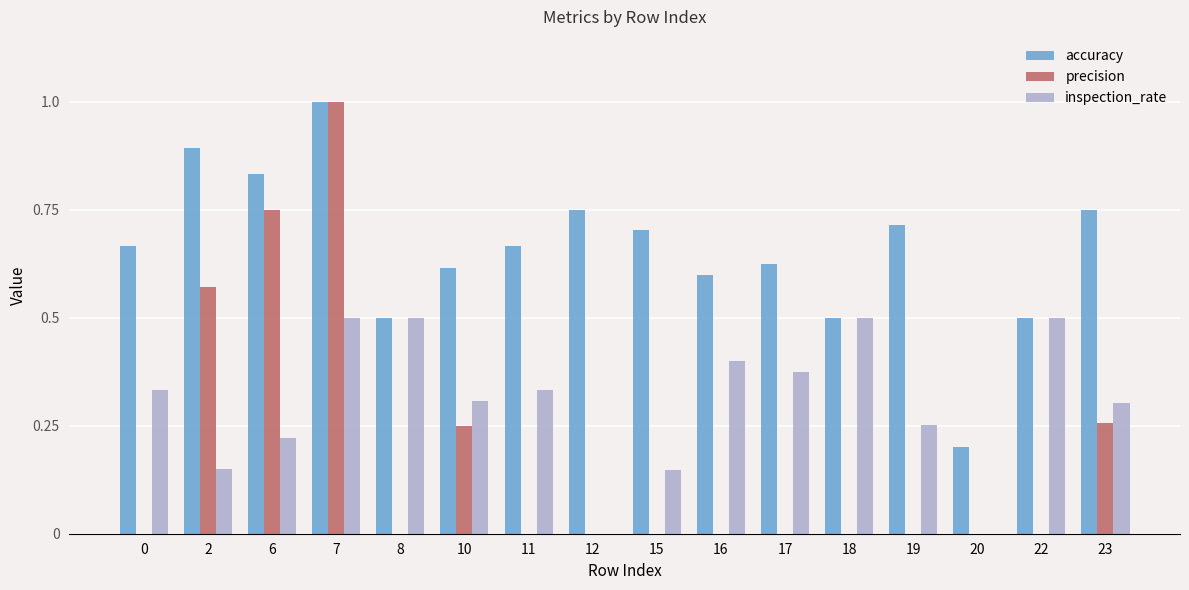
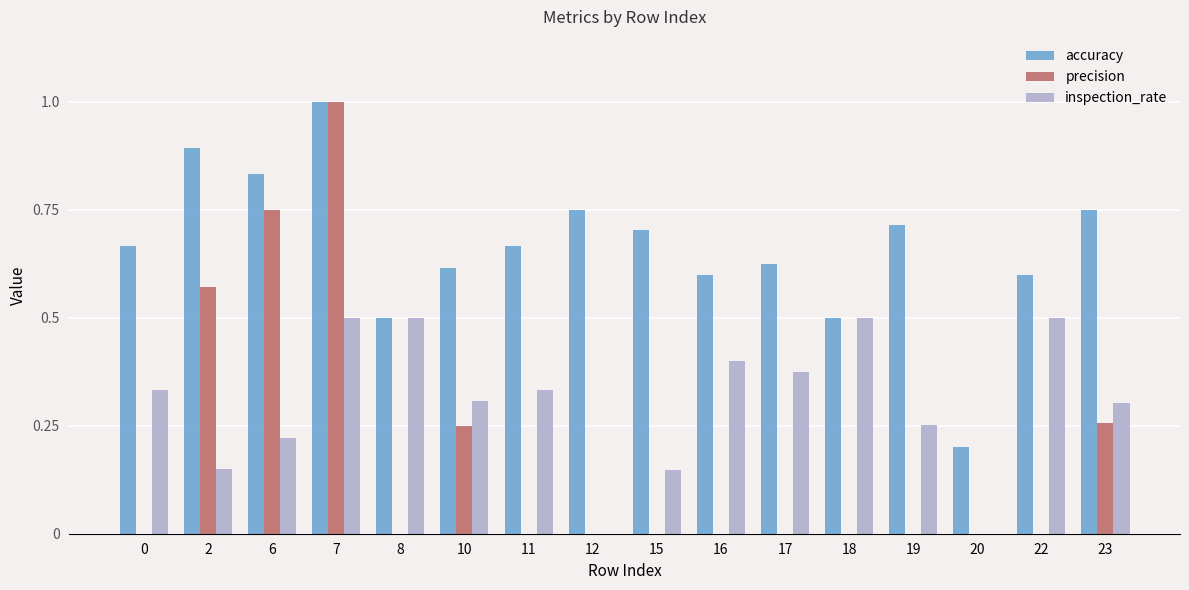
accuracy, 22: 0.5 -> 0.6
